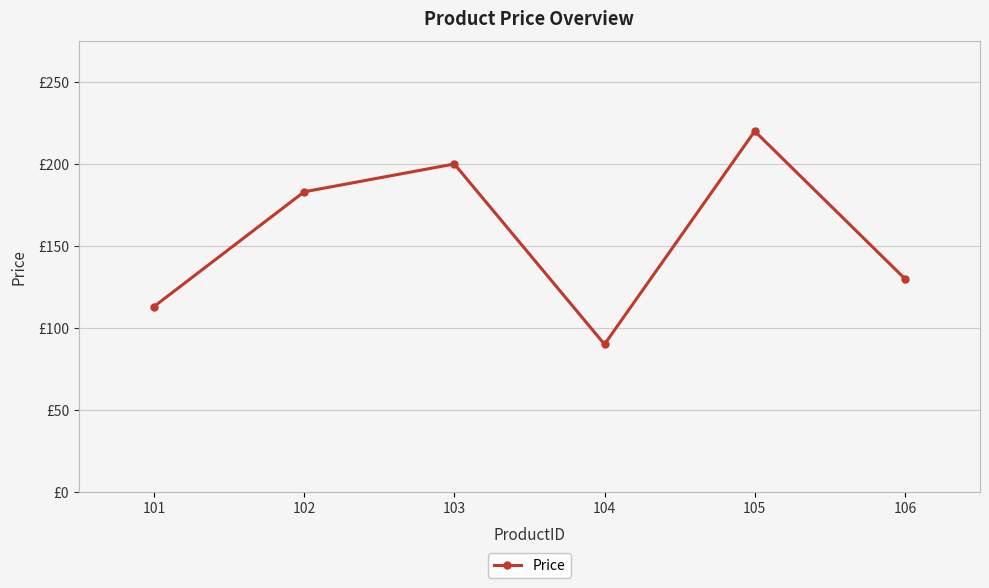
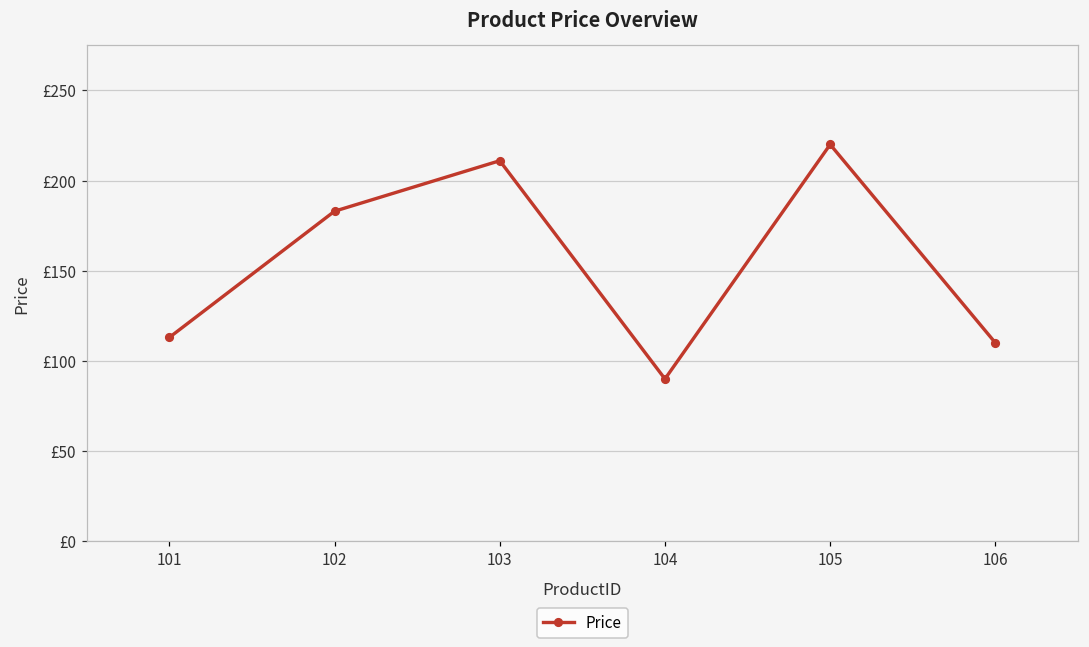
103: £200 -> £211
106: £130 -> £110
